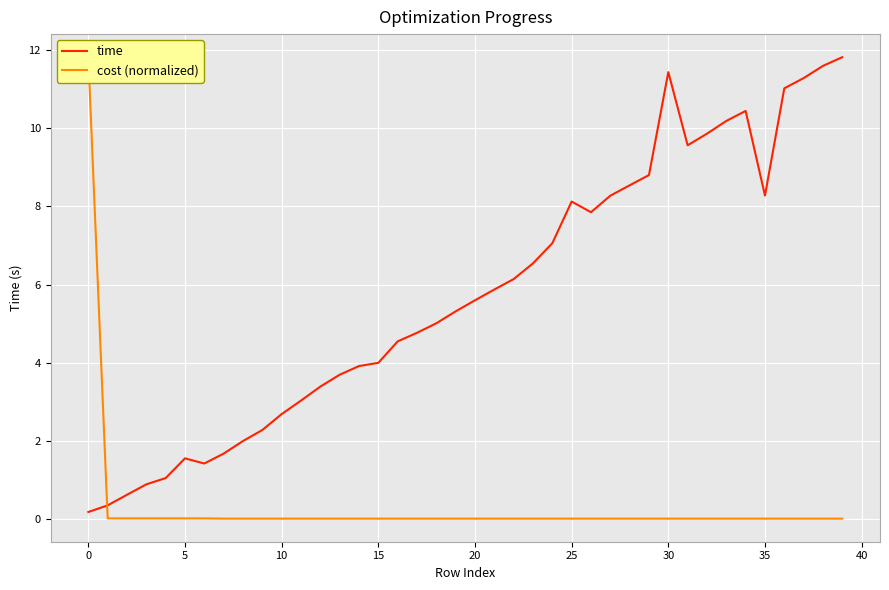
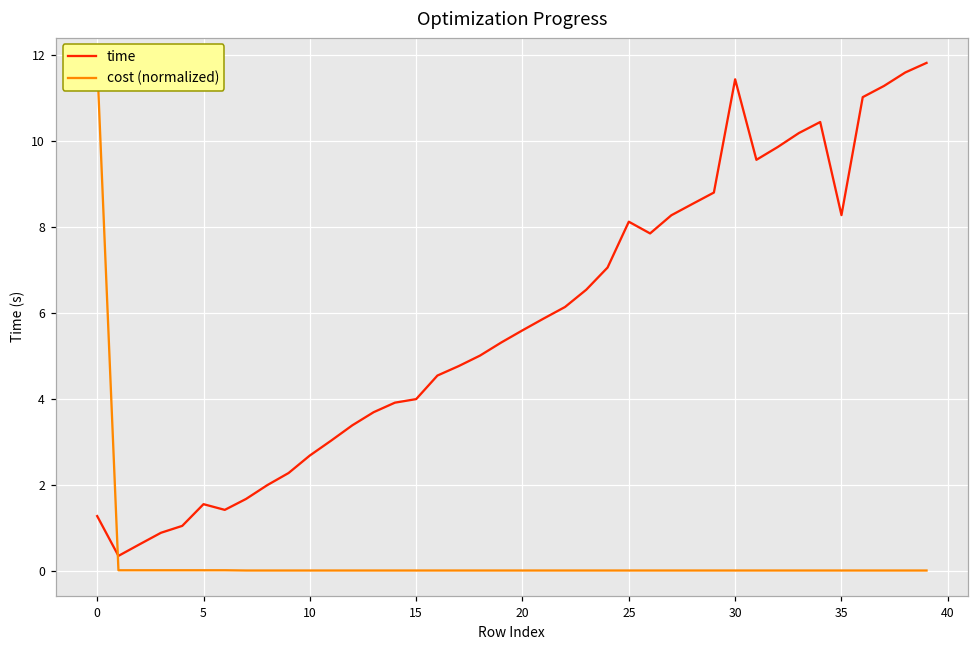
time, 0: 0.2 -> 1.3
